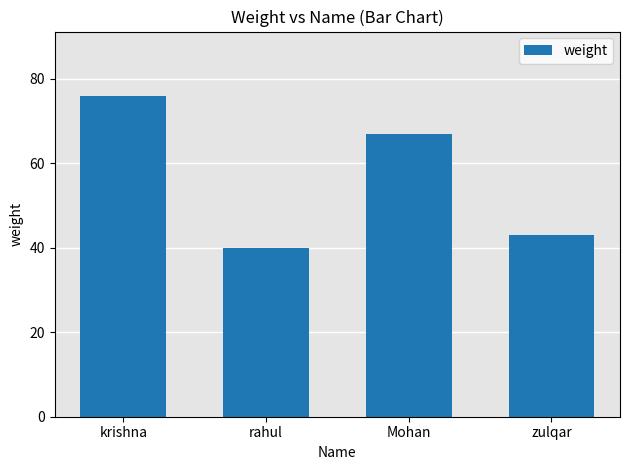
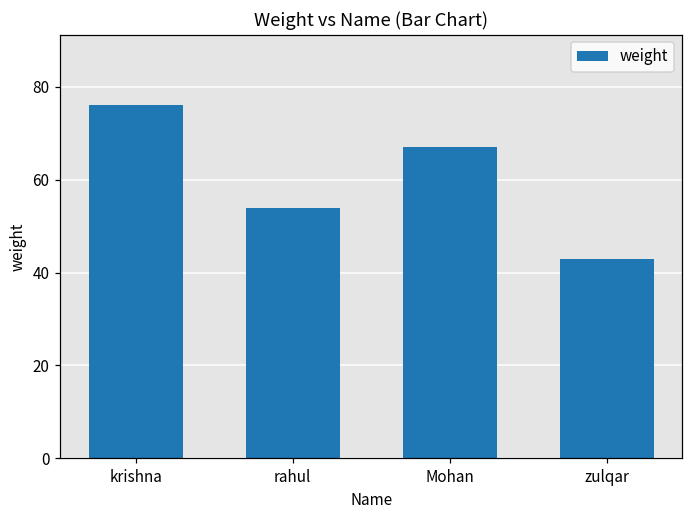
rahul: 40 -> 54
